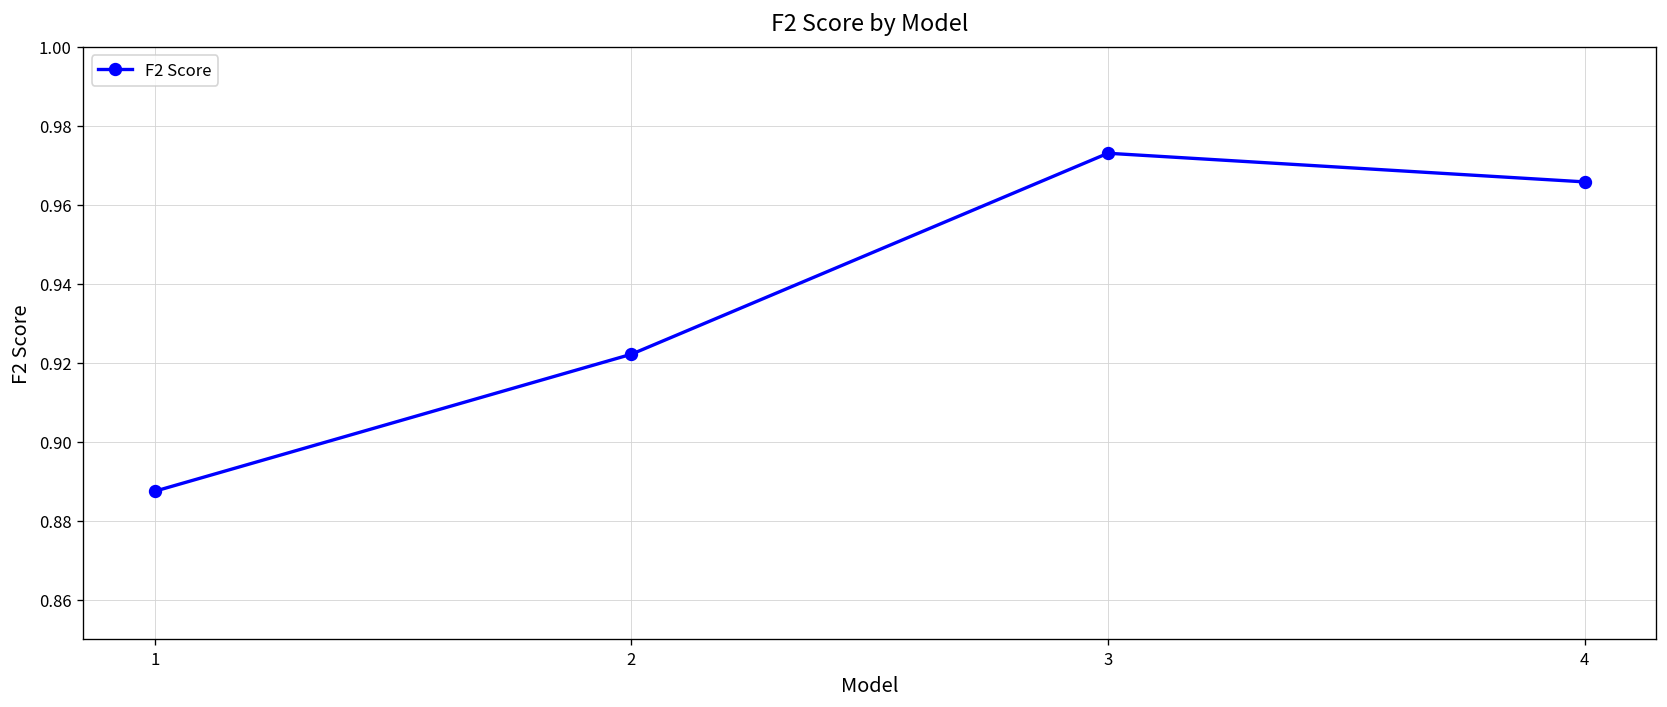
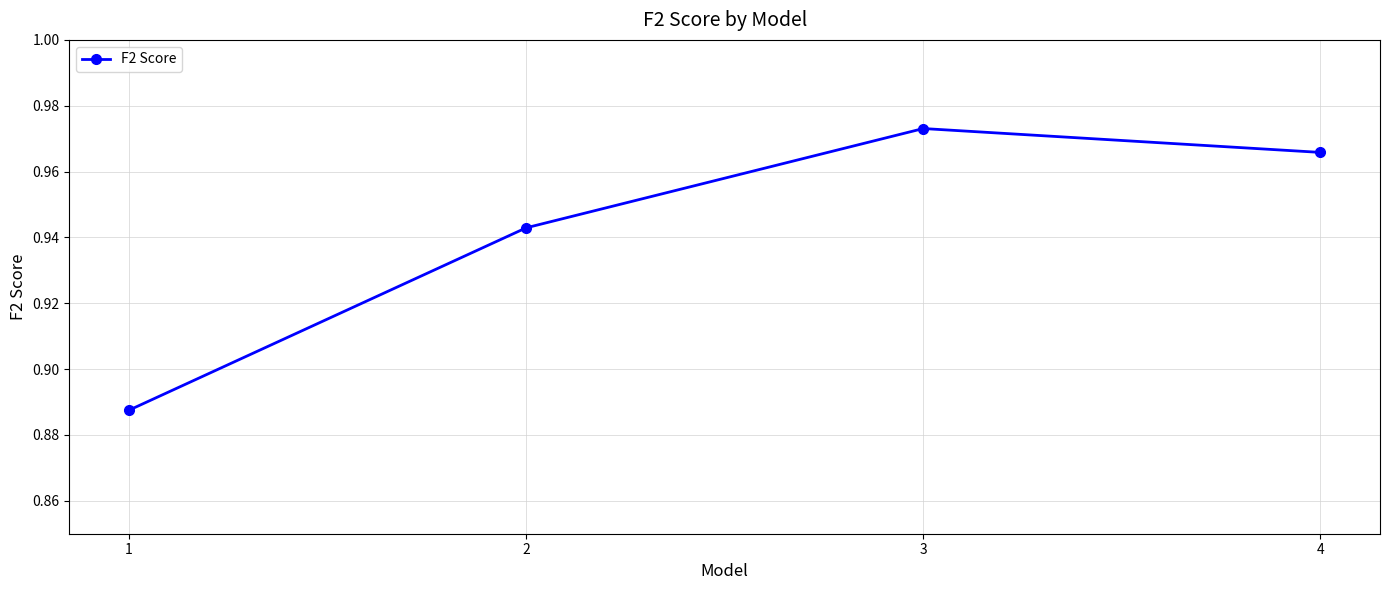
2: 0.922 -> 0.943
